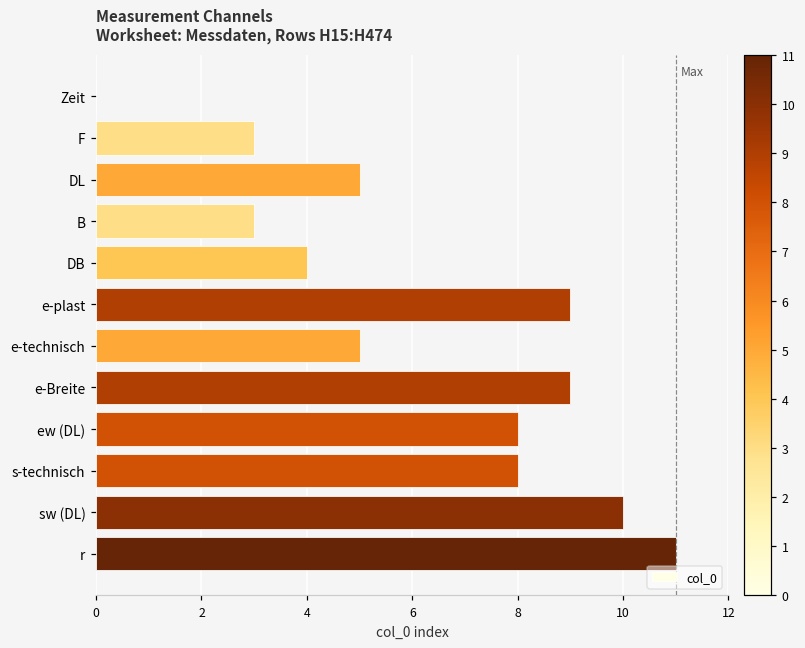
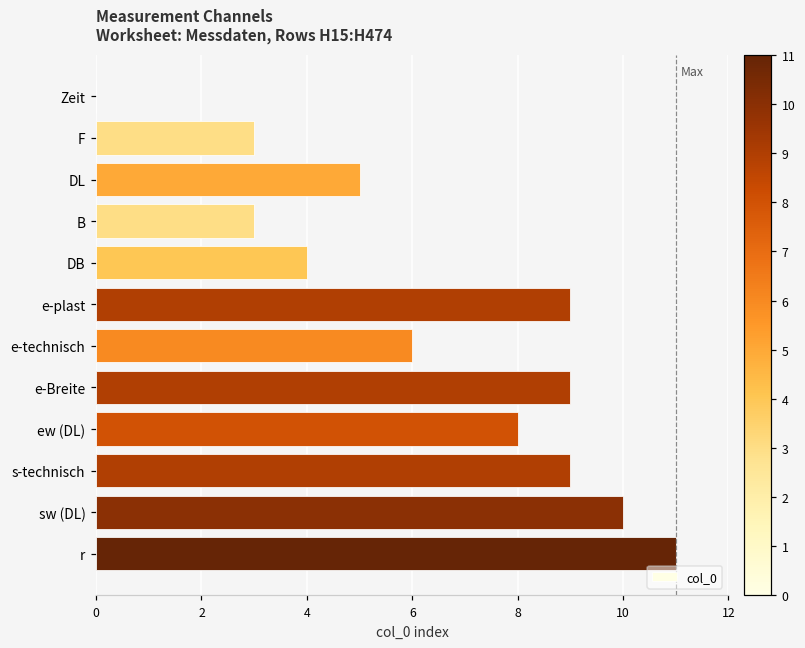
e-technisch: 5 -> 6
s-technisch: 8 -> 9
